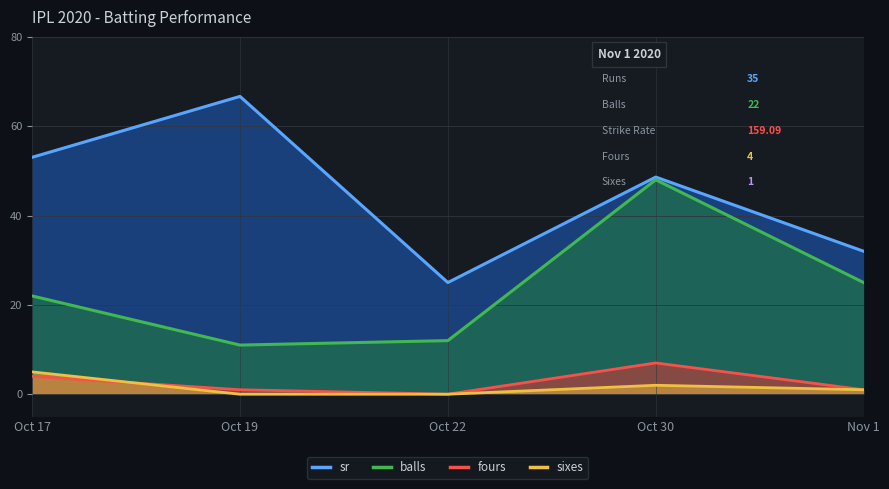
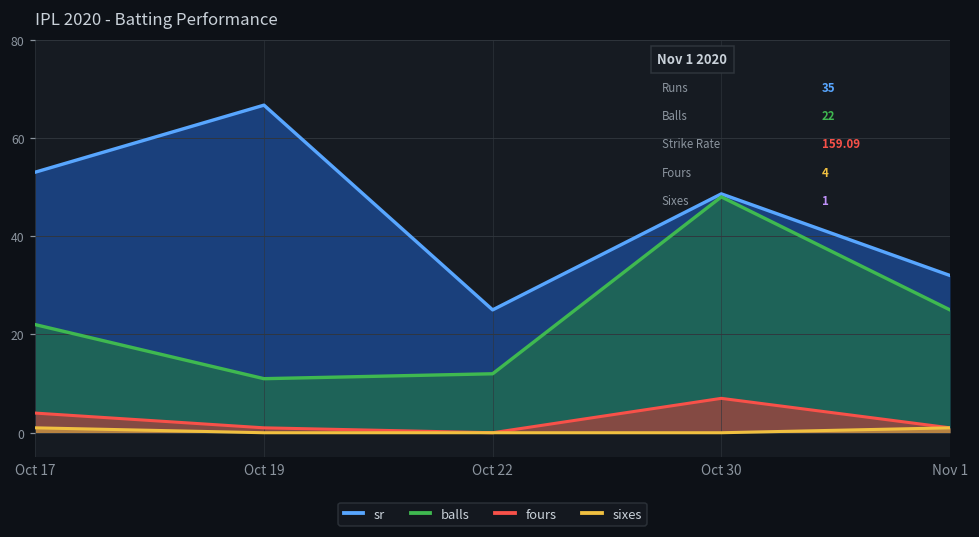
sixes, Oct 17: 5 -> 1
sixes, Oct 30: 2 -> 0
